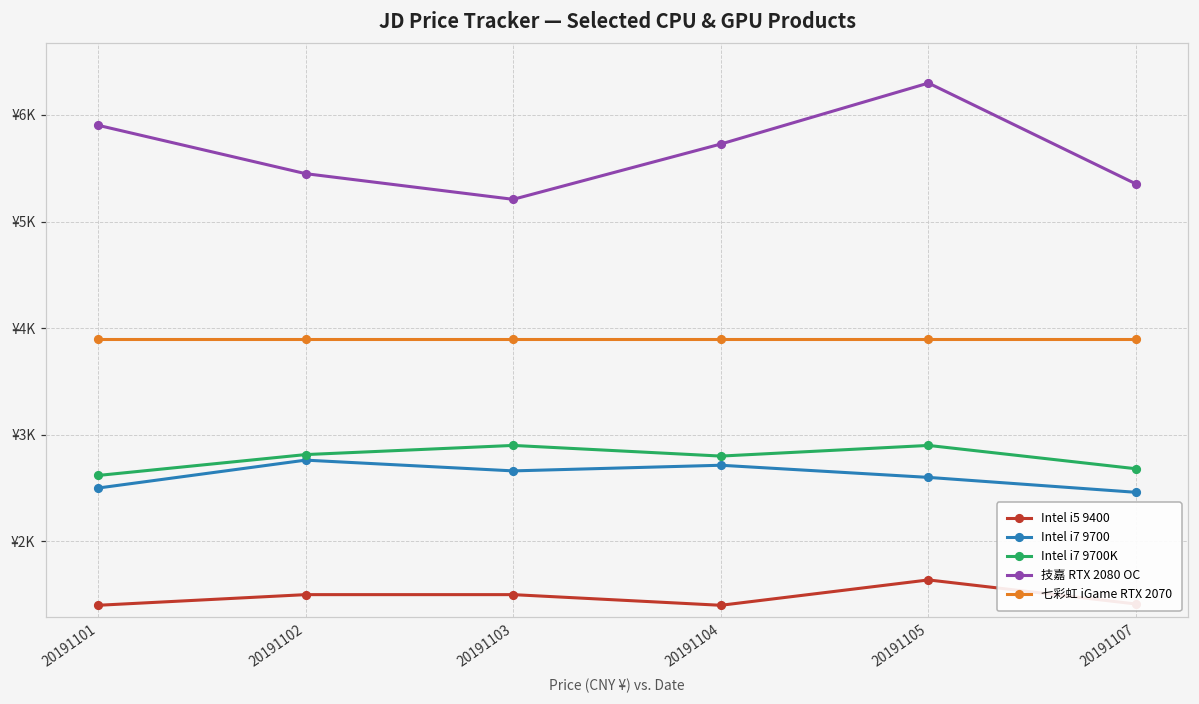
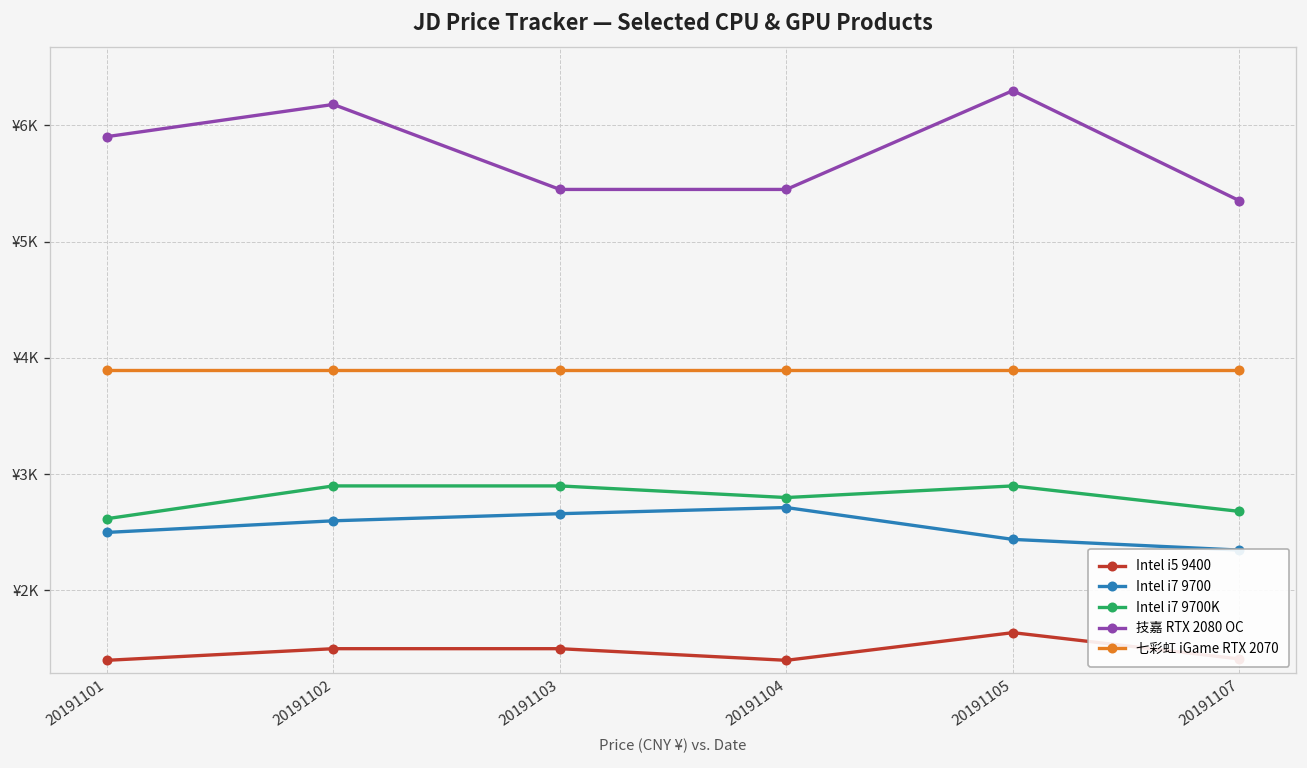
Intel i7 9700, 20191102: ¥2800 -> ¥2600
Intel i7 9700K, 20191102: ¥2800 -> ¥2900
技嘉 RTX 2080 OC, 20191102: ¥5400 -> ¥6200
技嘉 RTX 2080 OC, 20191103: ¥5200 -> ¥5400
技嘉 RTX 2080 OC, 20191104: ¥5700 -> ¥5400
Intel i7 9700, 20191105: ¥2600 -> ¥2400
Intel i7 9700, 20191107: ¥2500 -> ¥2300
